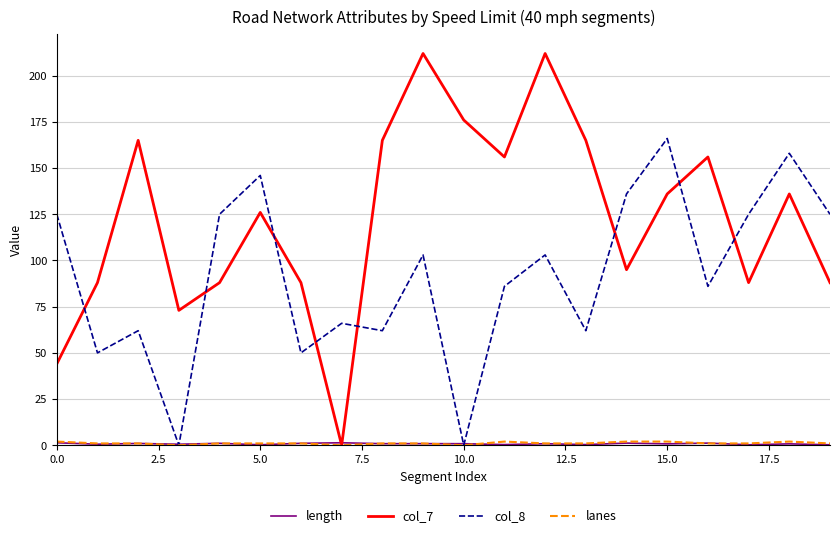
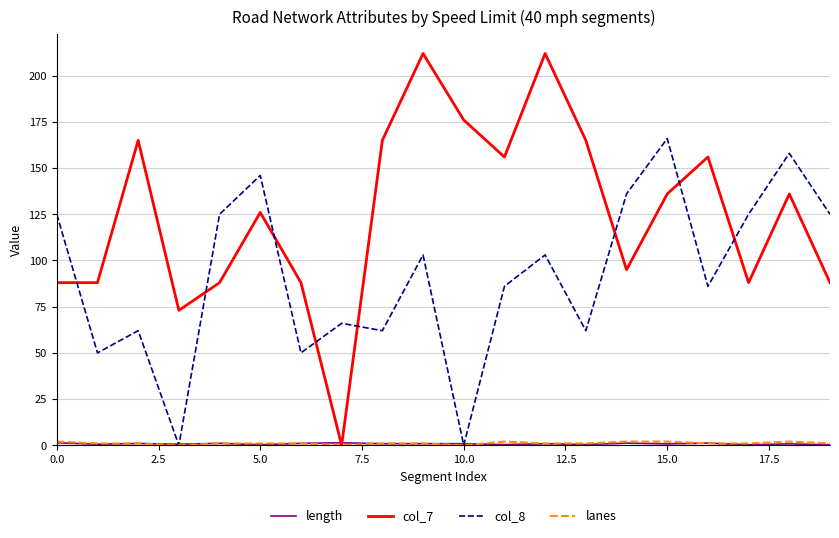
col_7, 0.0: 44 -> 88
